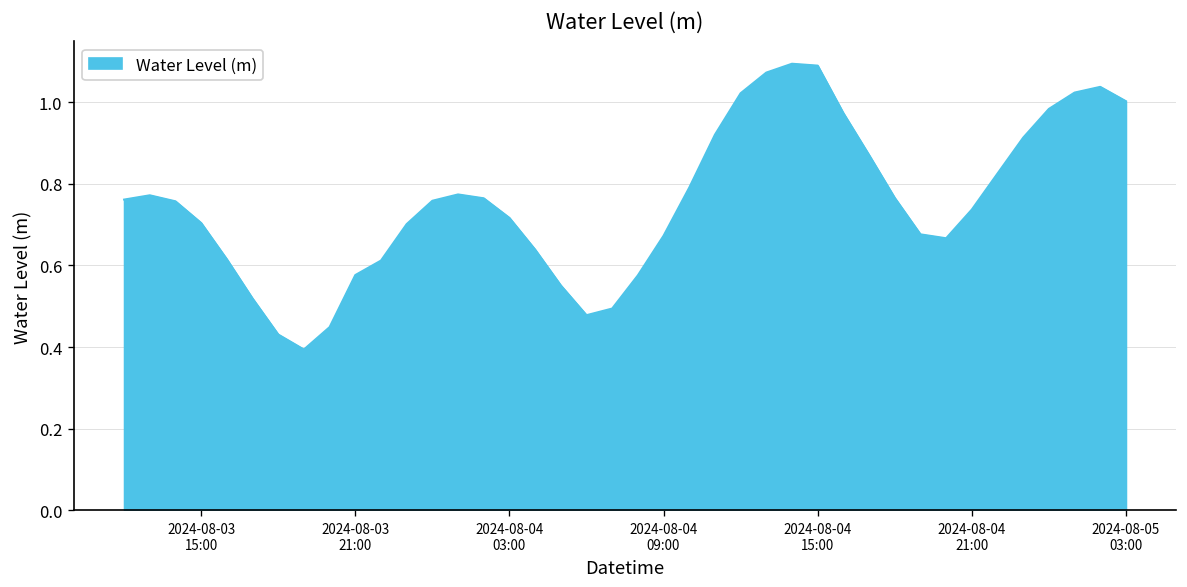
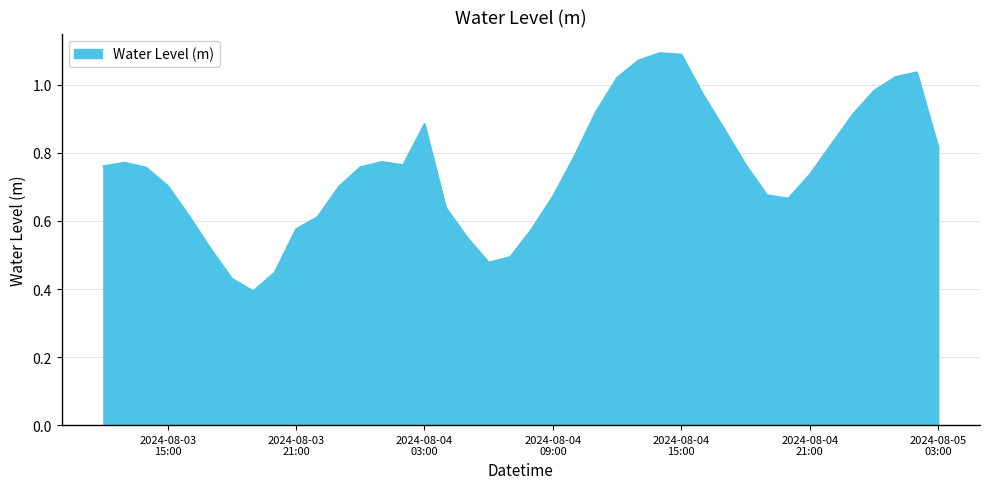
2024-08-04 03:00: 0.72 -> 0.89
2024-08-05 03:00: 1.00 -> 0.82
